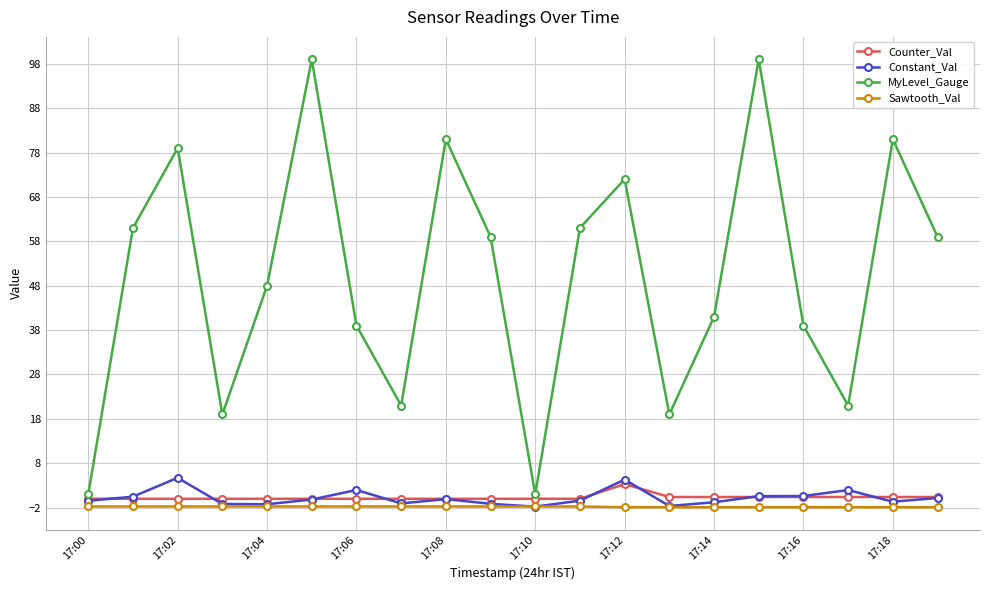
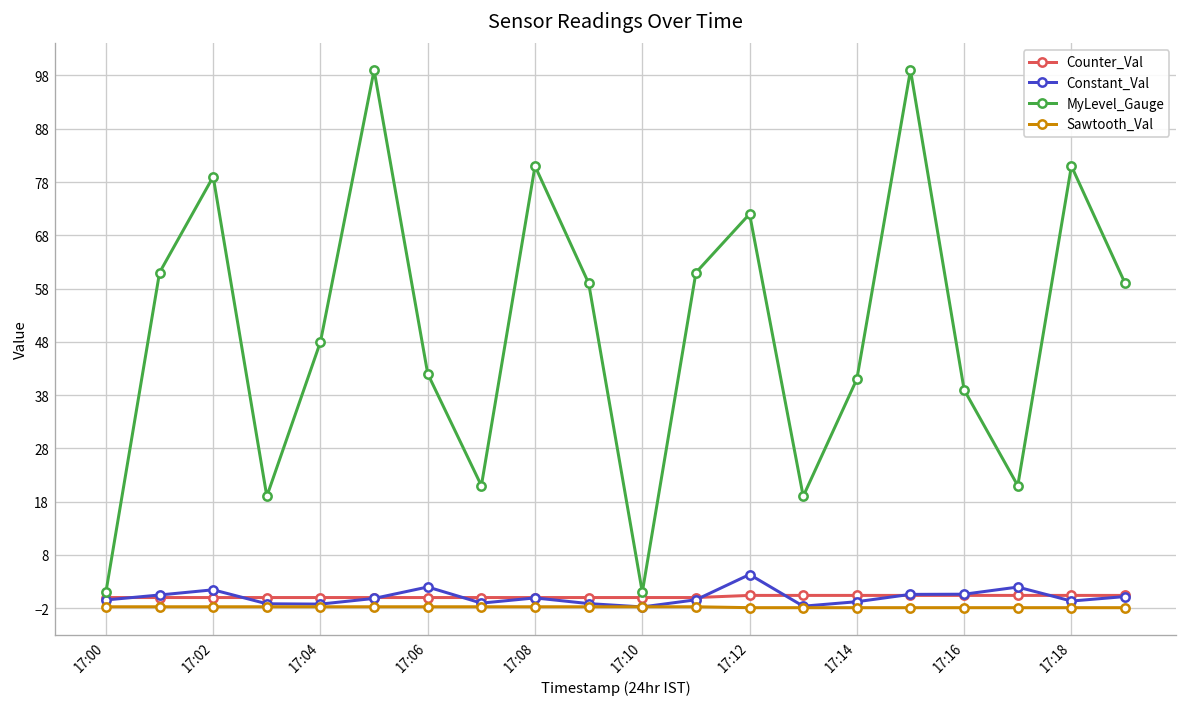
Constant_Val, 17:02: 5 -> 1
MyLevel_Gauge, 17:06: 39 -> 42
Counter_Val, 17:12: 3 -> 0
